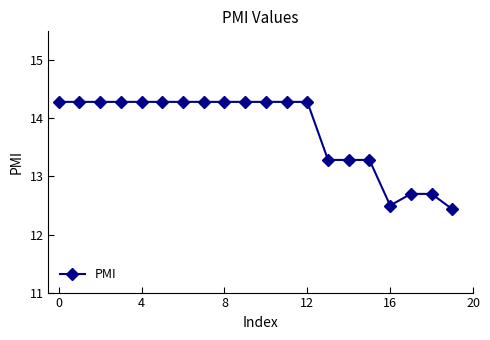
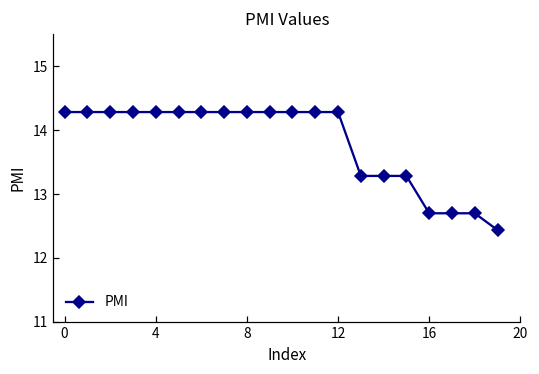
16: 12.5 -> 12.7
